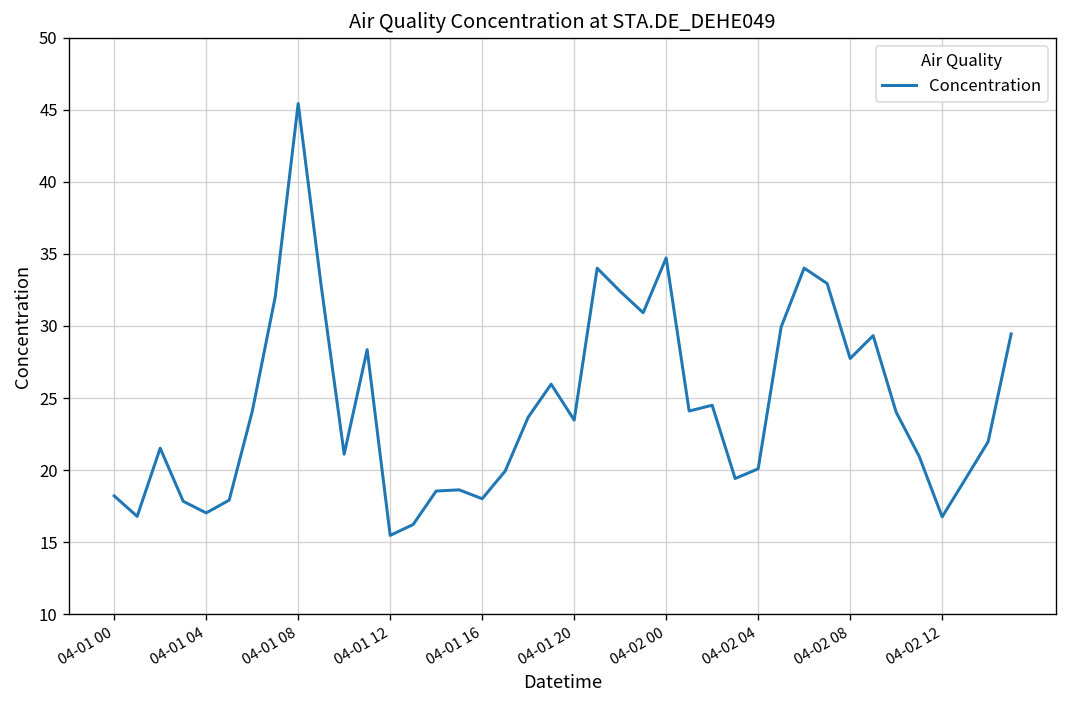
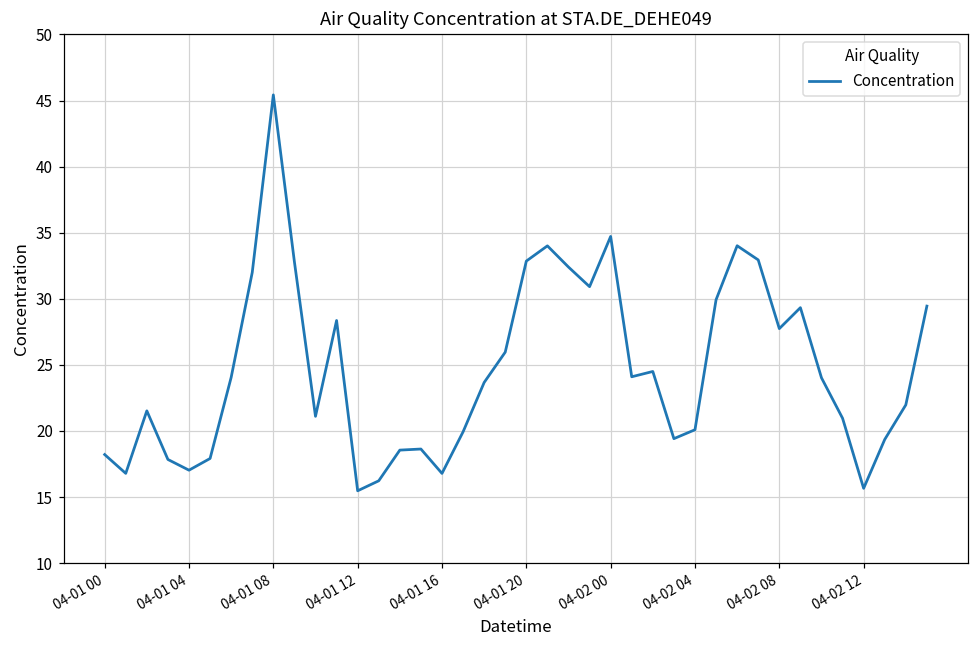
04-01 16: 18.0 -> 16.8
04-01 20: 23.5 -> 32.9
04-02 12: 16.8 -> 15.7
